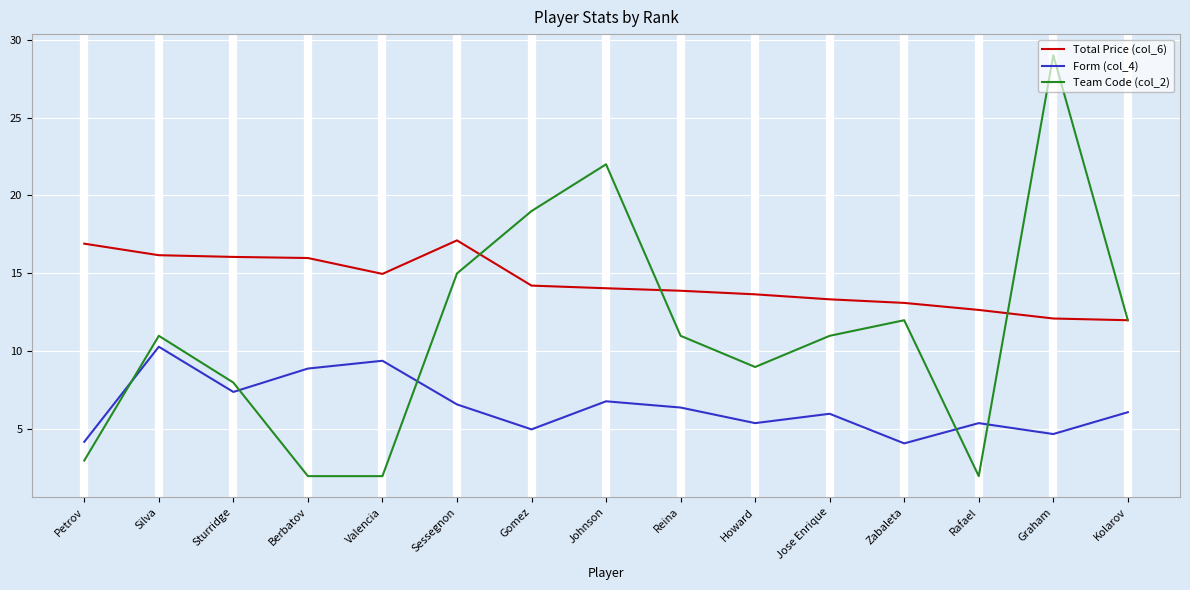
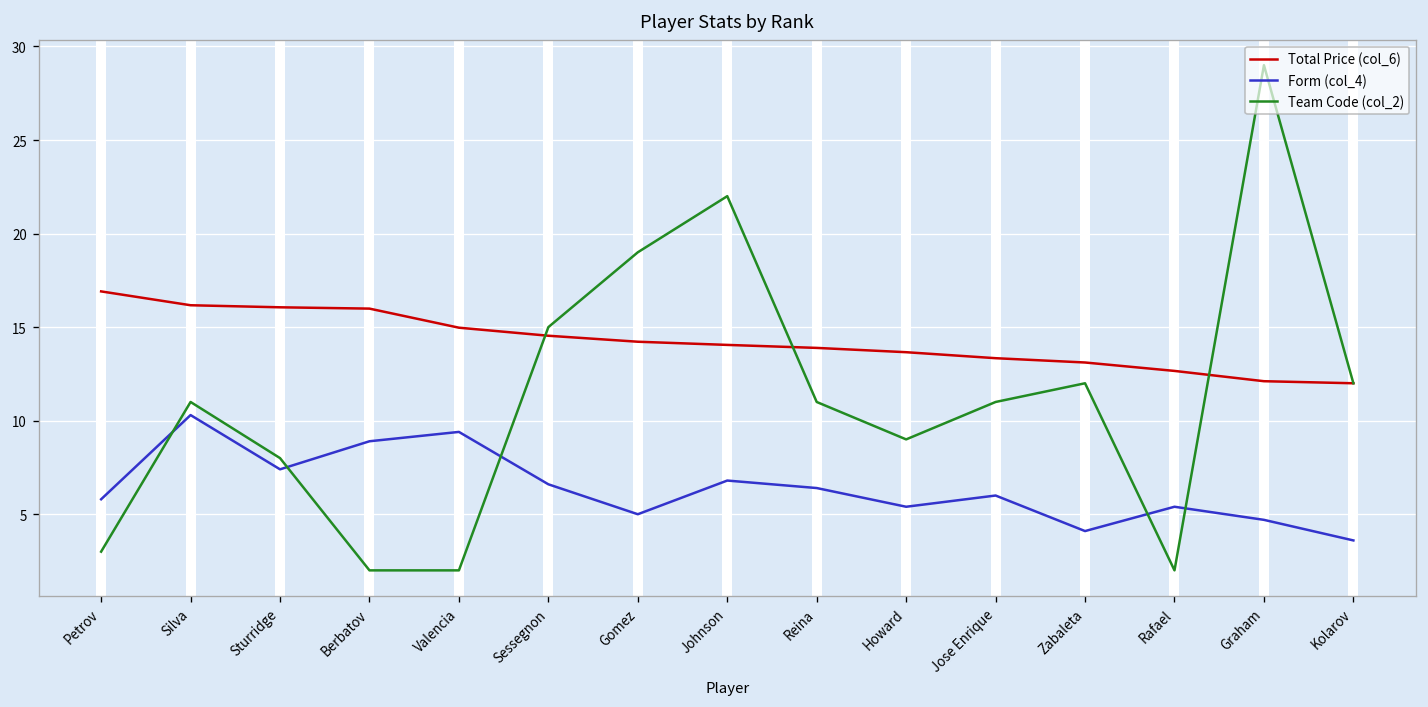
Form (col_4), Petrov: 4.2 -> 5.8
Total Price (col_6), Sessegnon: 17.1 -> 14.5
Form (col_4), Kolarov: 6.1 -> 3.6
